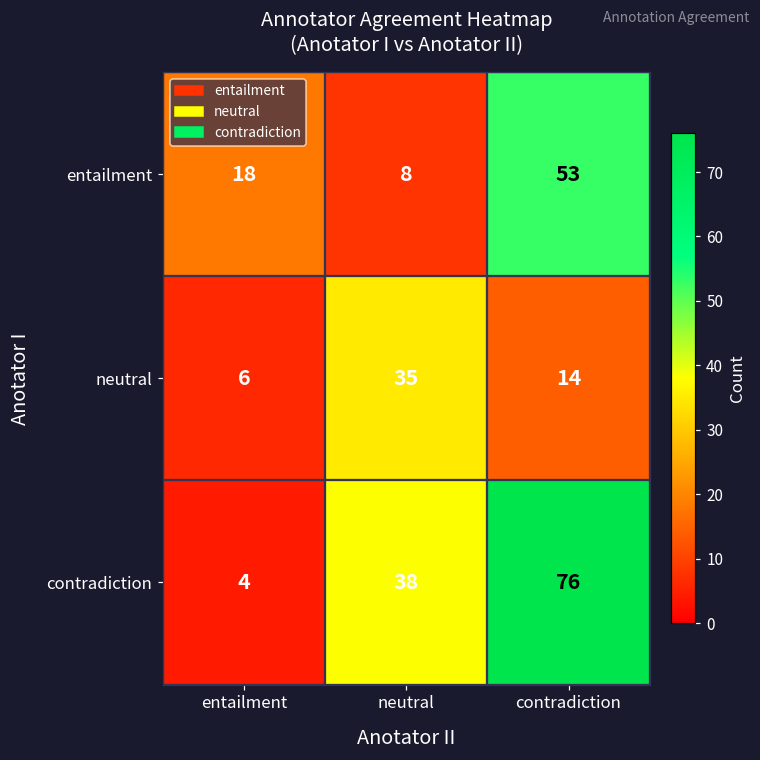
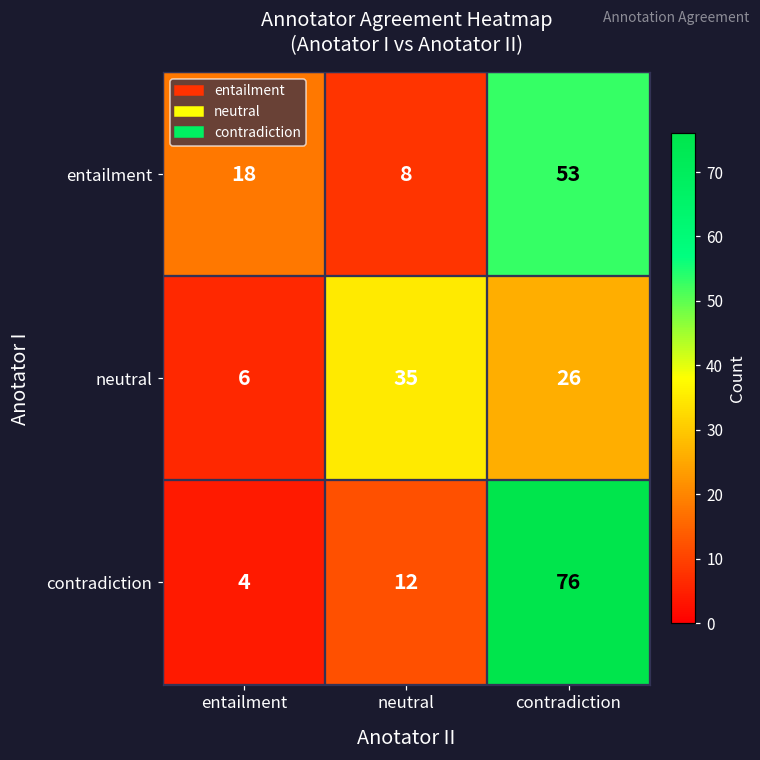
neutral, contradiction: 14 -> 26
contradiction, neutral: 38 -> 12
